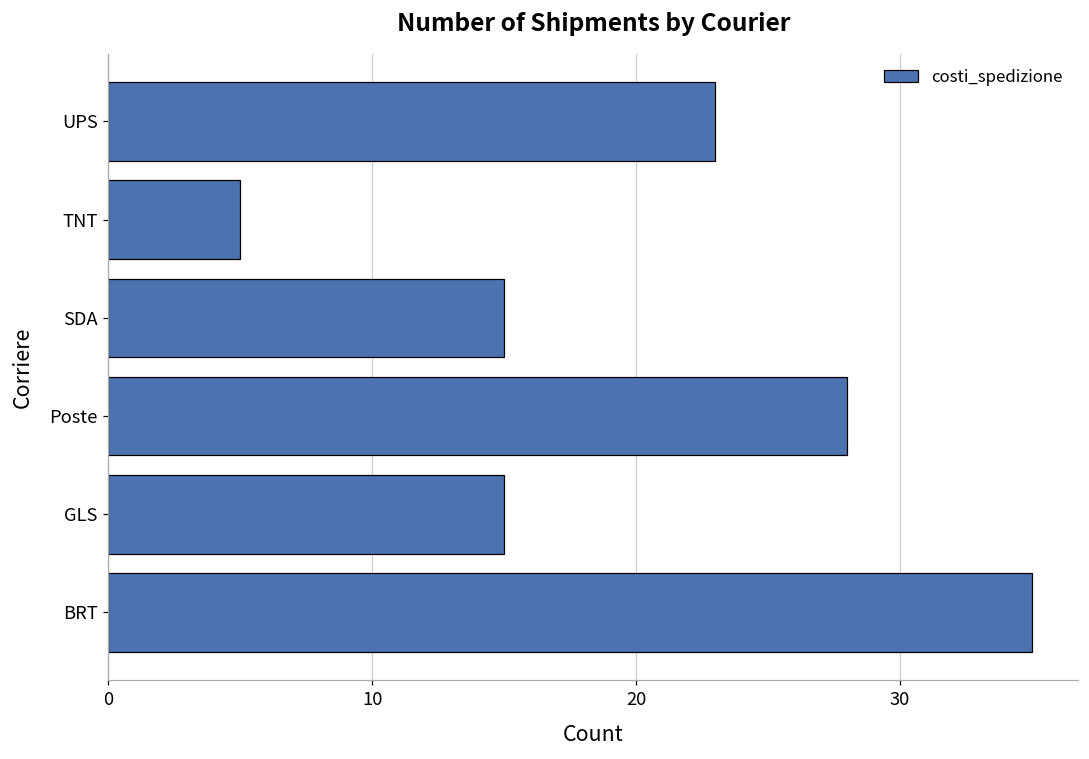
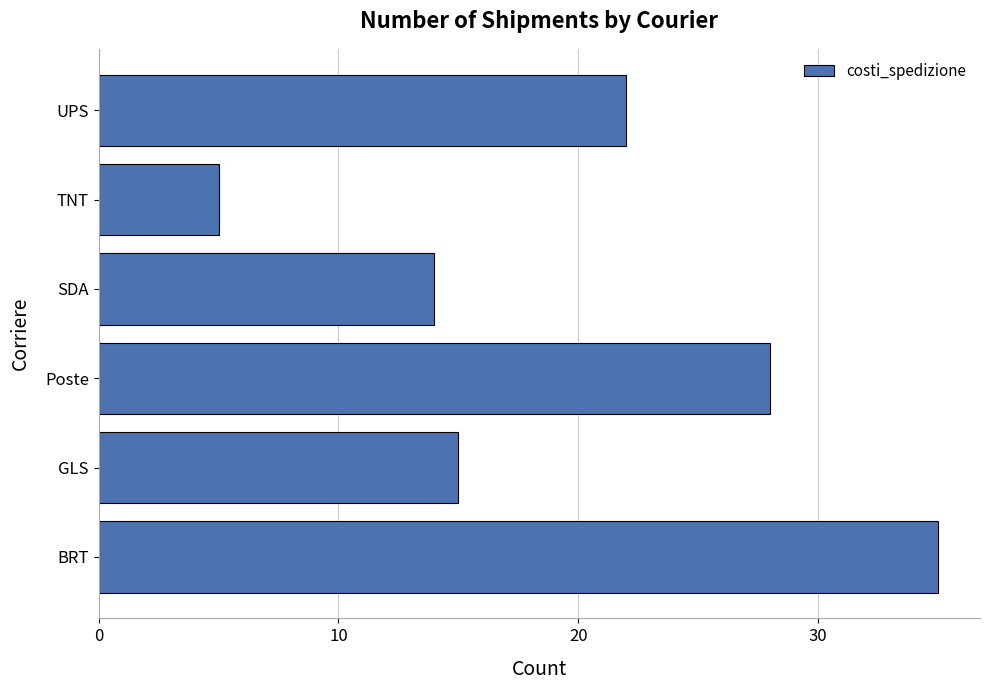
UPS: 23 -> 22
SDA: 15 -> 14
